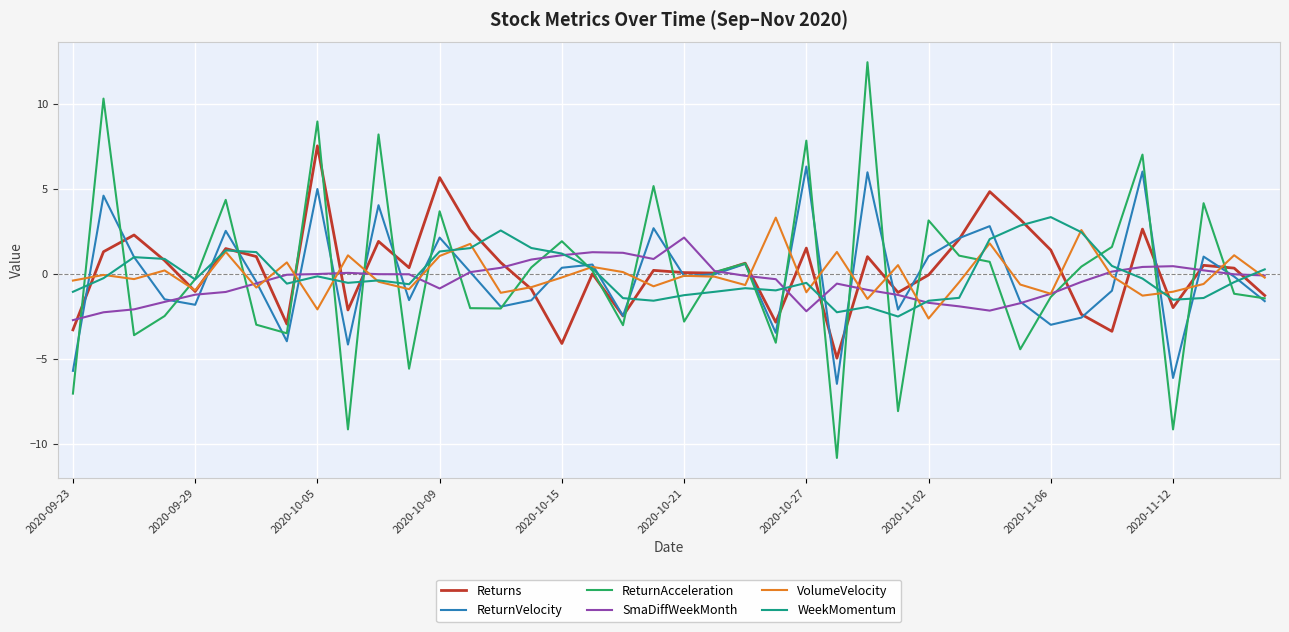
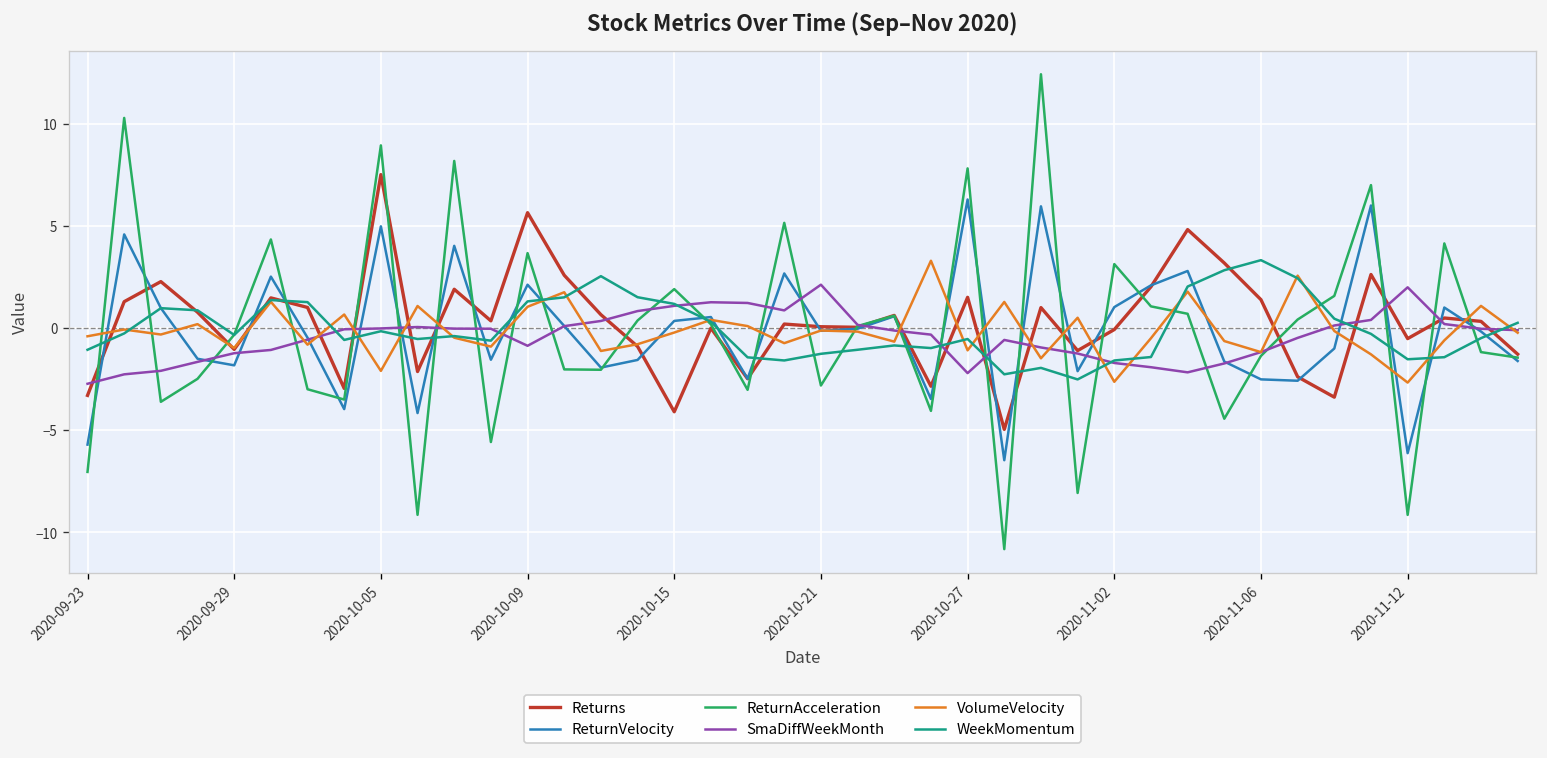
ReturnVelocity, 2020-11-06: -3.0 -> -2.5
Returns, 2020-11-12: -2.0 -> -0.5
SmaDiffWeekMonth, 2020-11-12: 0.4 -> 2.0
VolumeVelocity, 2020-11-12: -1.1 -> -2.7
